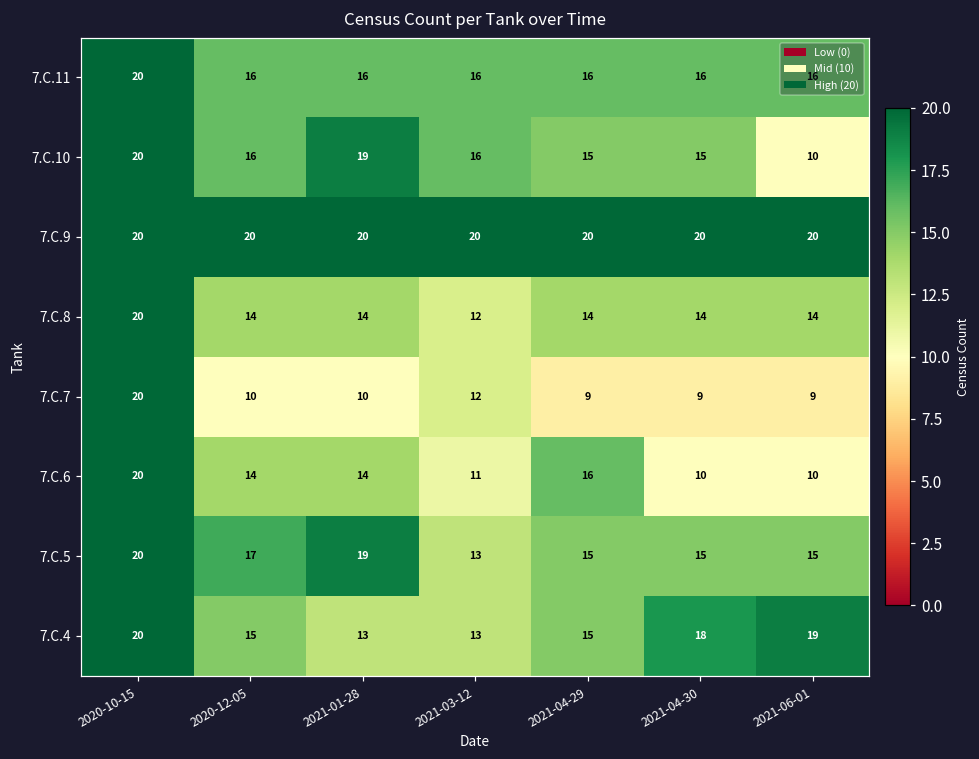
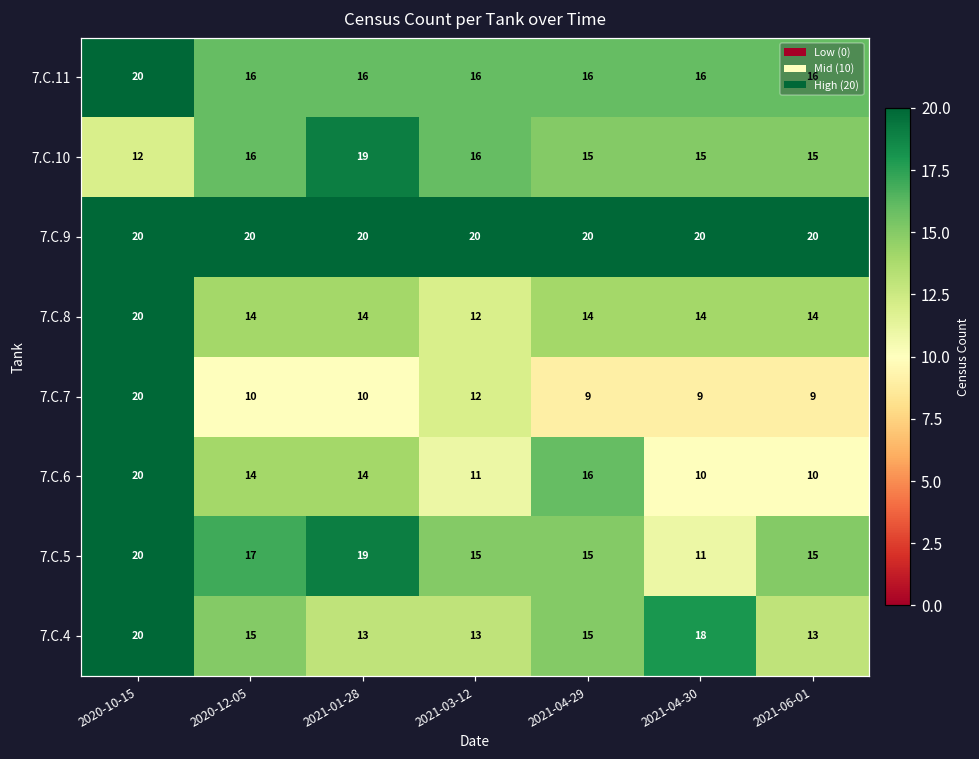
7.C.10, 2020-10-15: 20 -> 12
7.C.10, 2021-06-01: 10 -> 15
7.C.5, 2021-03-12: 13 -> 15
7.C.5, 2021-04-30: 15 -> 11
7.C.4, 2021-06-01: 19 -> 13
